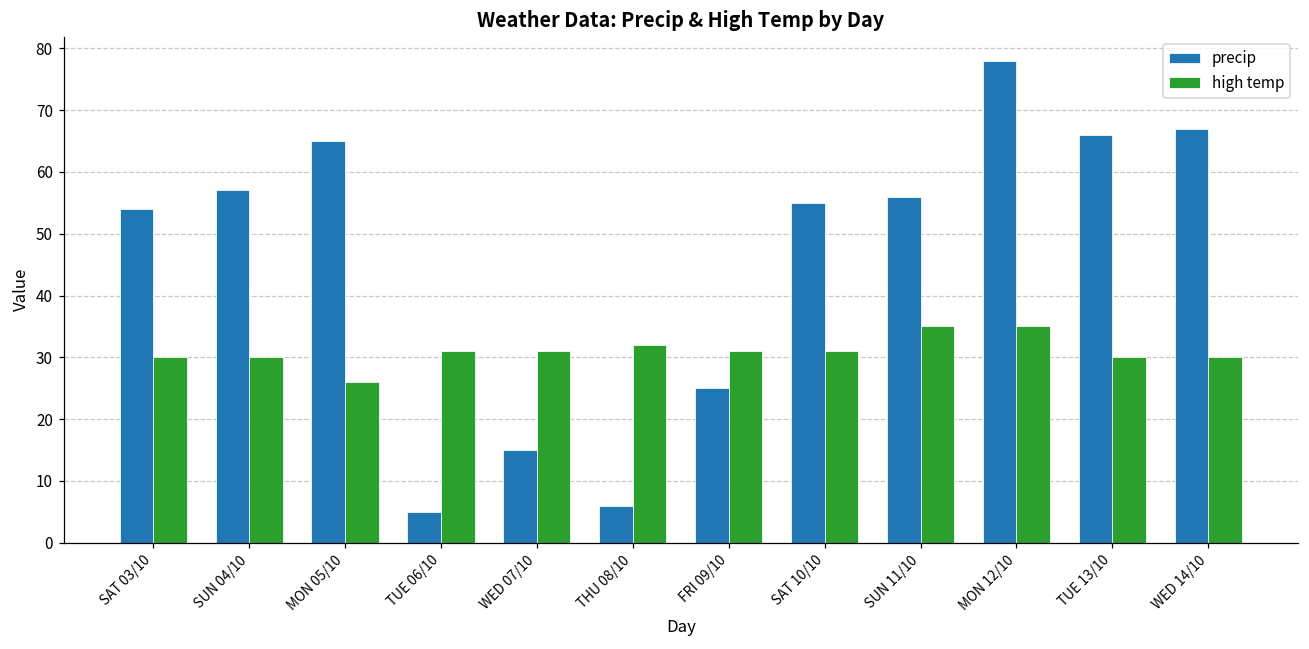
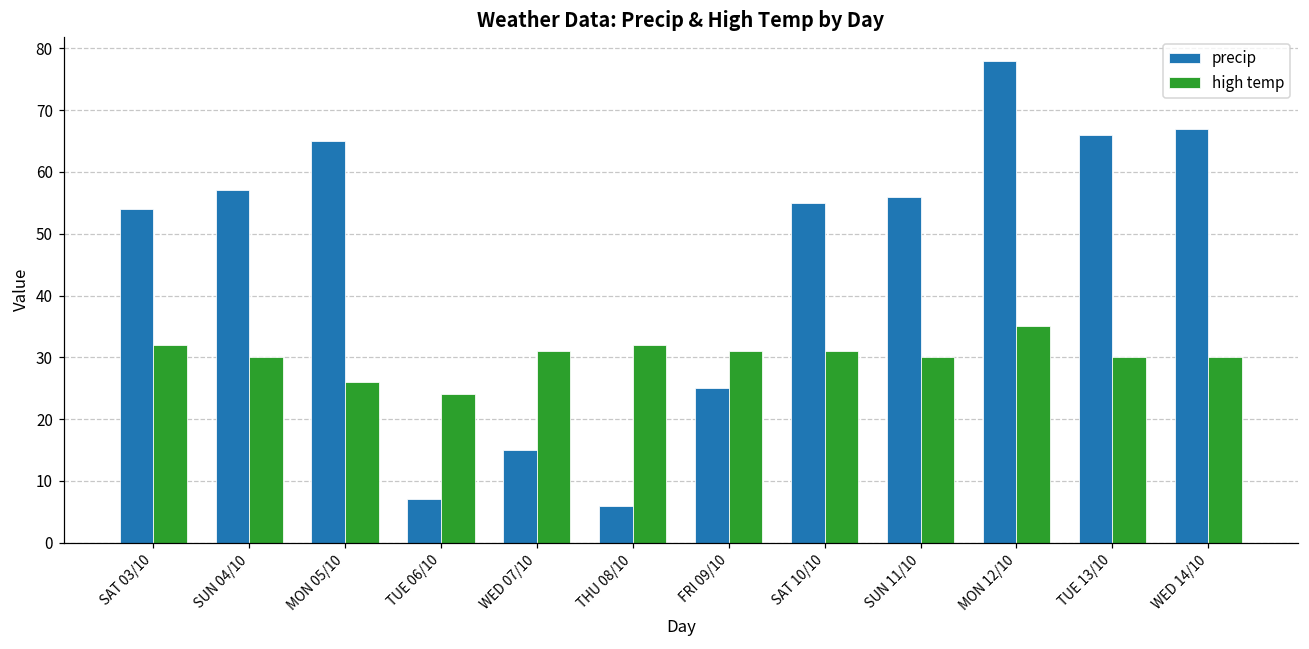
high temp, SAT 03/10: 30 -> 32
precip, TUE 06/10: 5 -> 7
high temp, TUE 06/10: 31 -> 24
high temp, SUN 11/10: 35 -> 30
